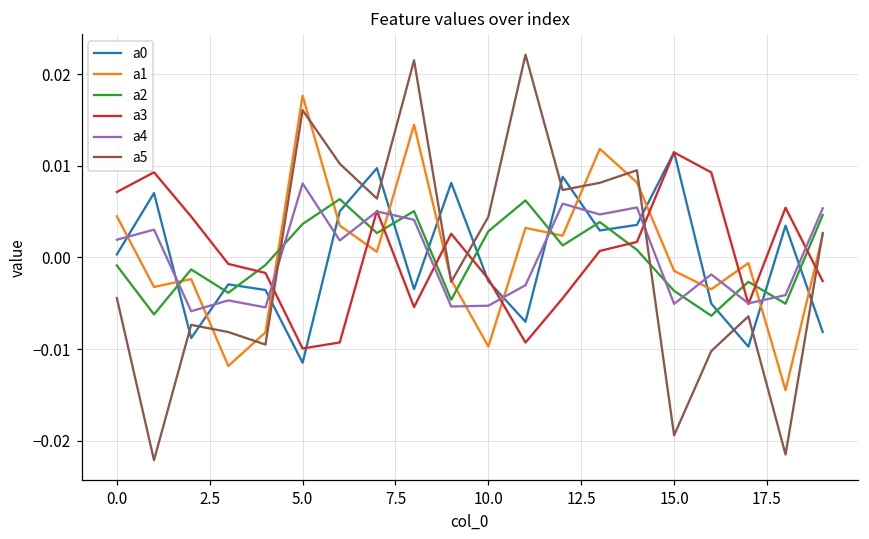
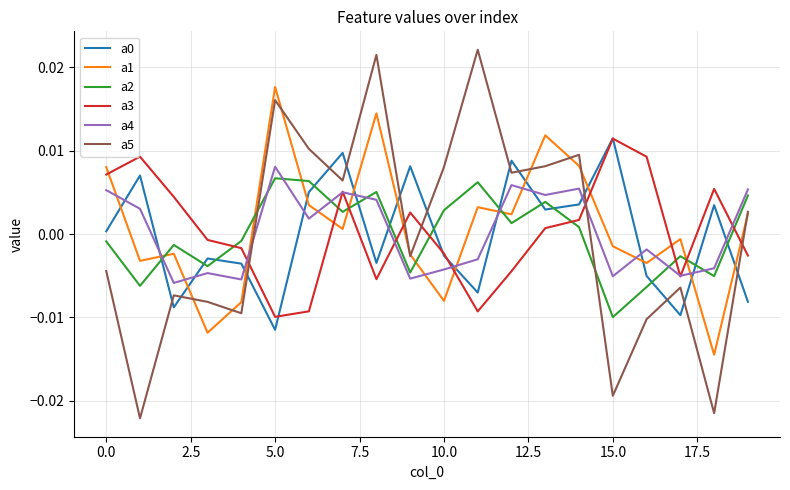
a1, 0.0: 0.004 -> 0.008
a4, 0.0: 0.002 -> 0.005
a2, 5.0: 0.004 -> 0.007
a1, 10.0: -0.010 -> -0.008
a4, 10.0: -0.005 -> -0.004
a5, 10.0: 0.004 -> 0.008
a2, 15.0: -0.004 -> -0.010
